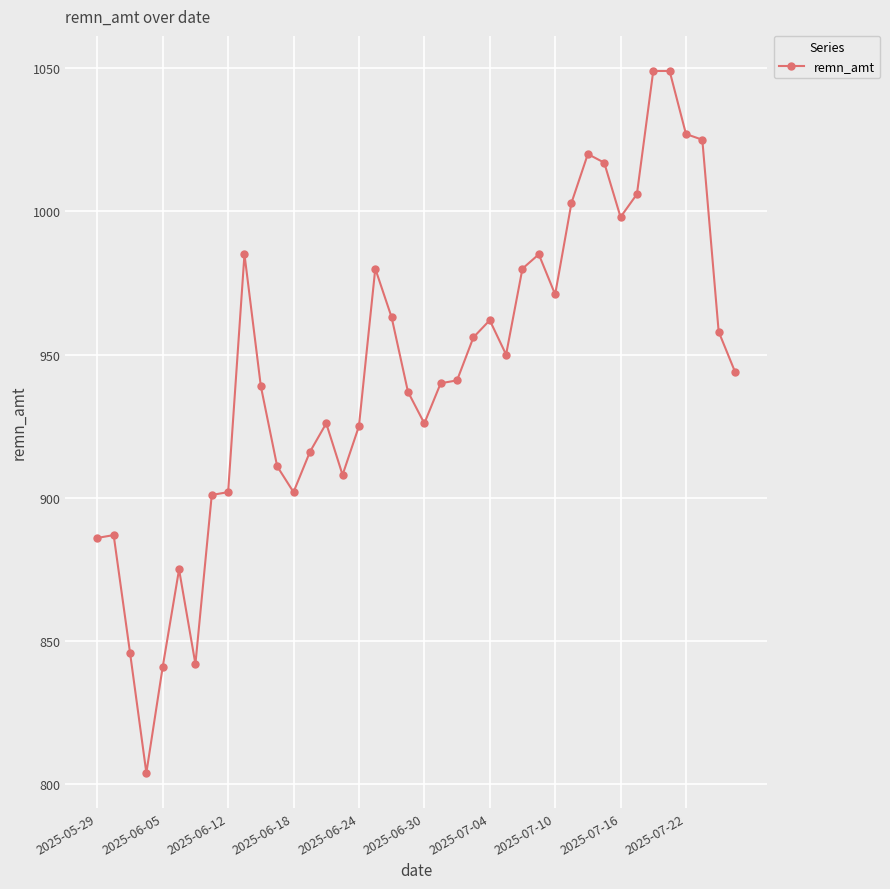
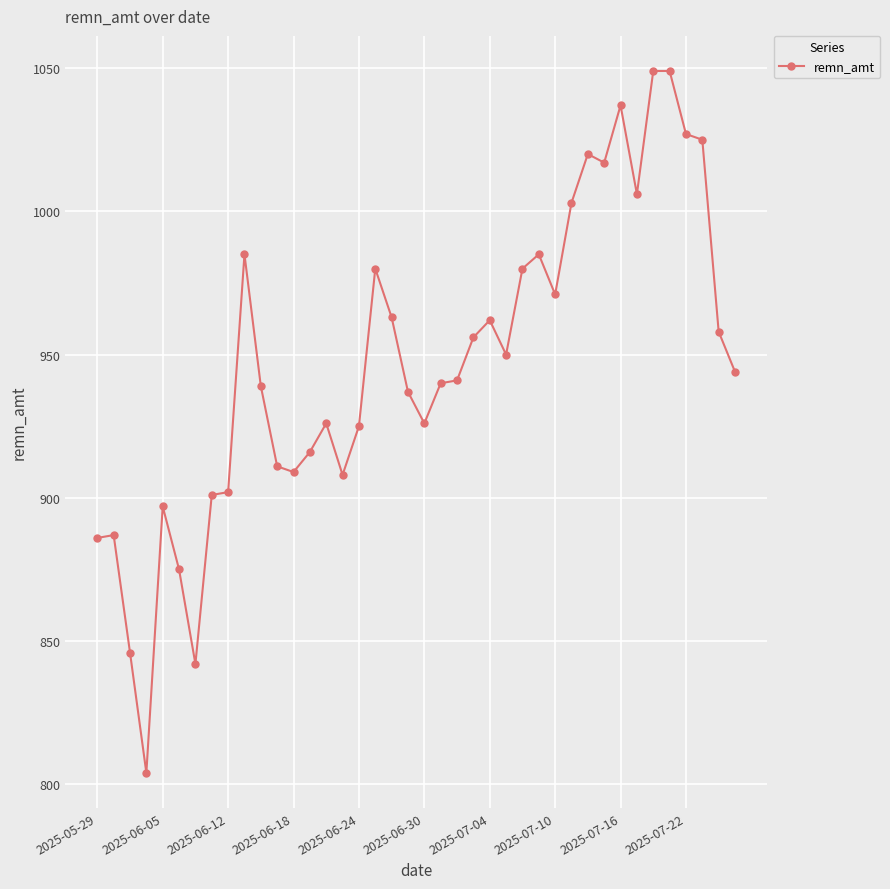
2025-06-05: 841 -> 897
2025-06-18: 902 -> 909
2025-07-16: 998 -> 1037
